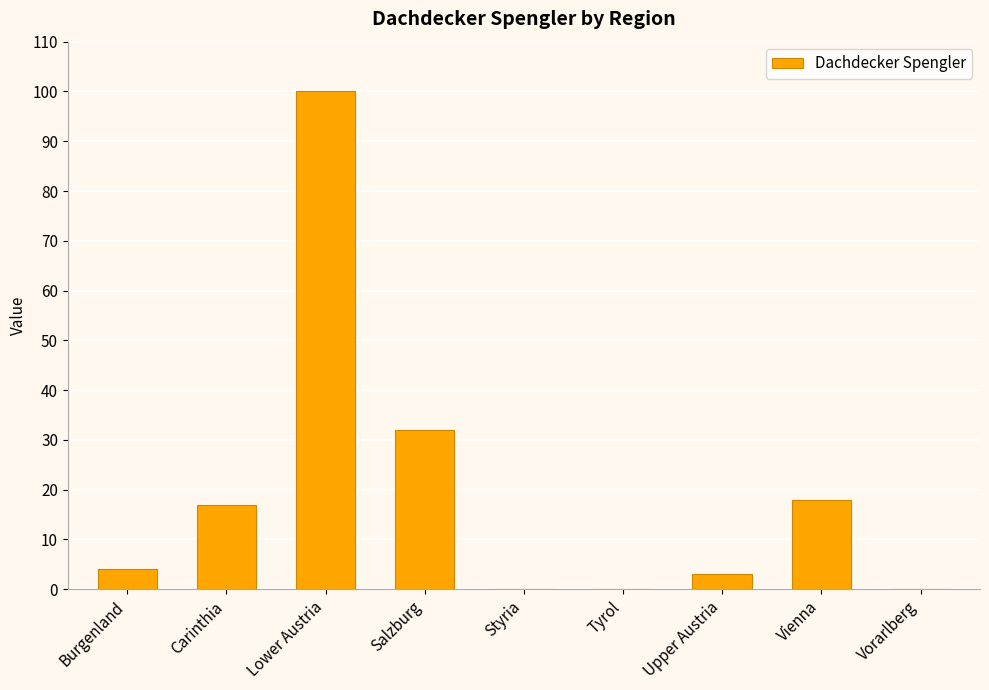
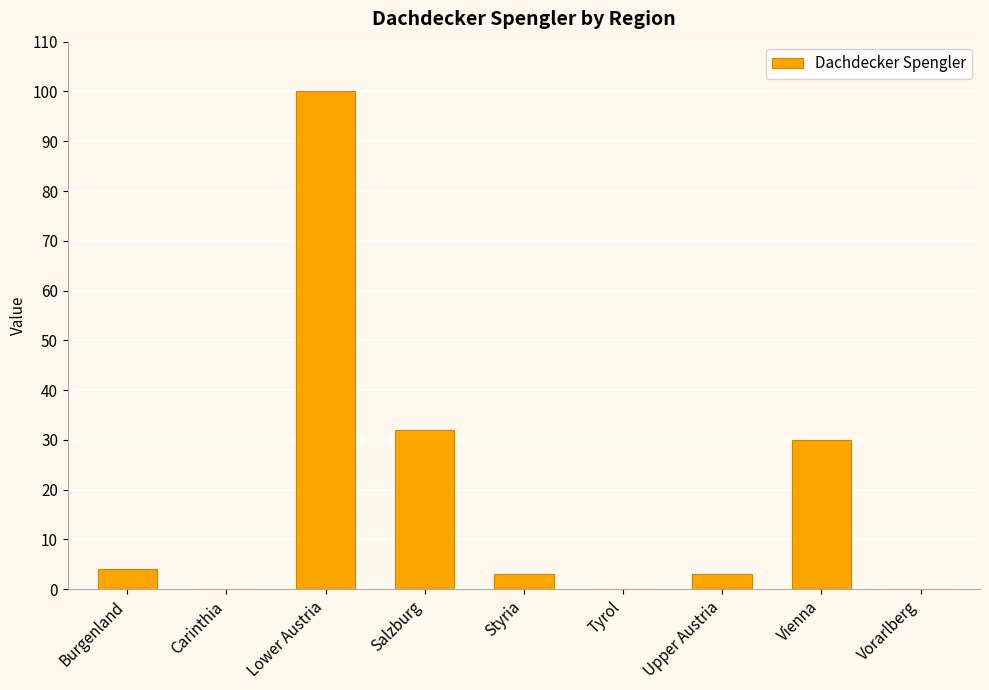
Carinthia: 17 -> 0
Styria: 0 -> 3
Vienna: 18 -> 30
